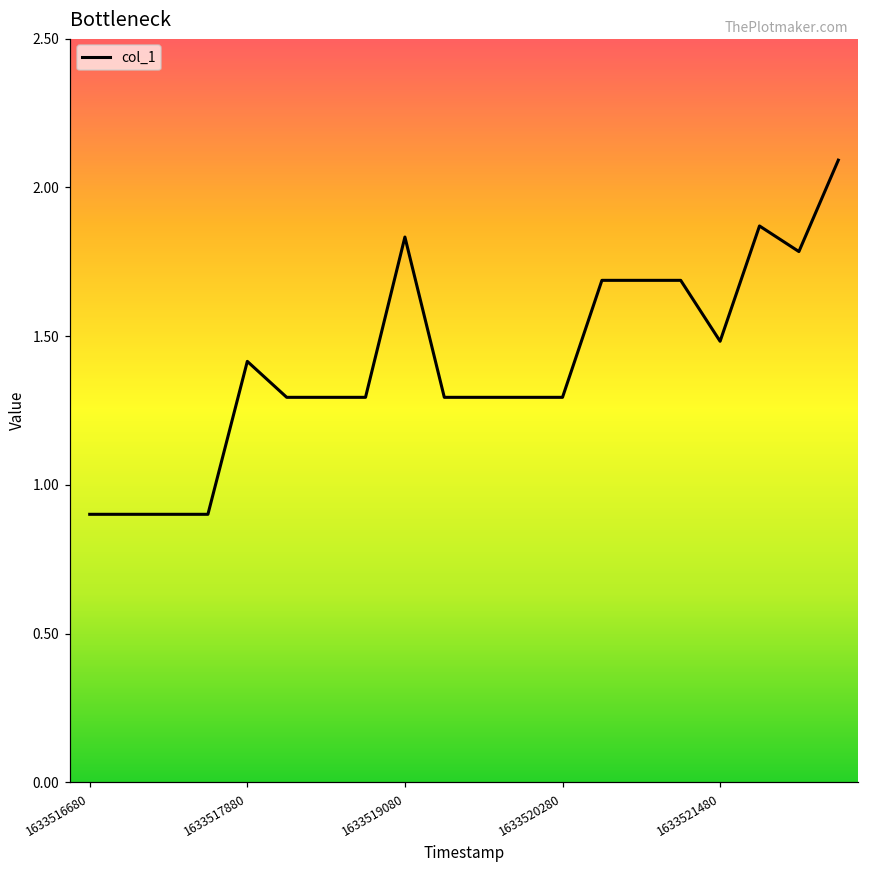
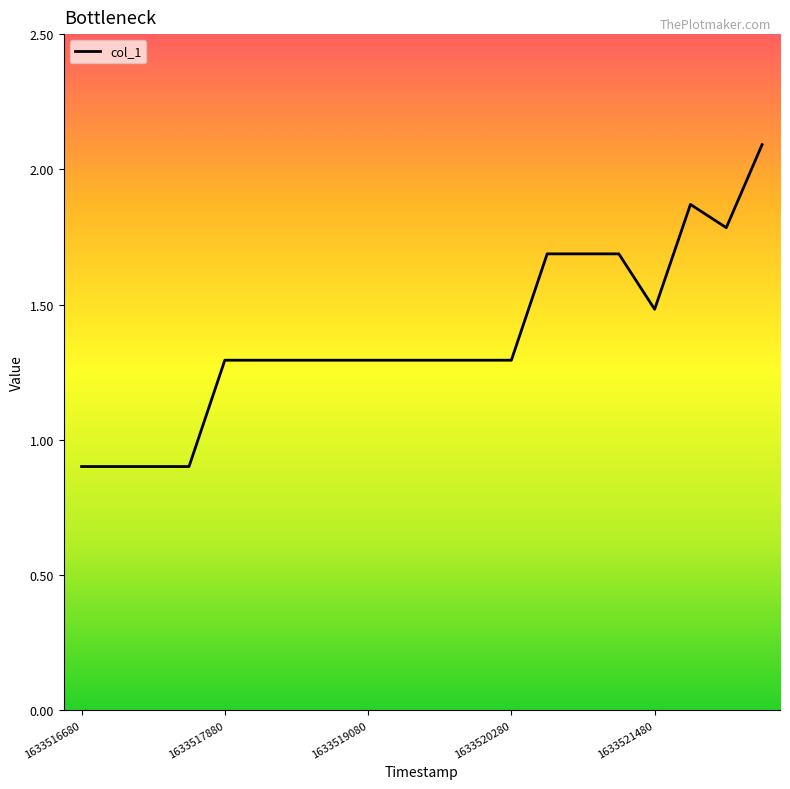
1633517880: 1.42 -> 1.29
1633519080: 1.83 -> 1.29
